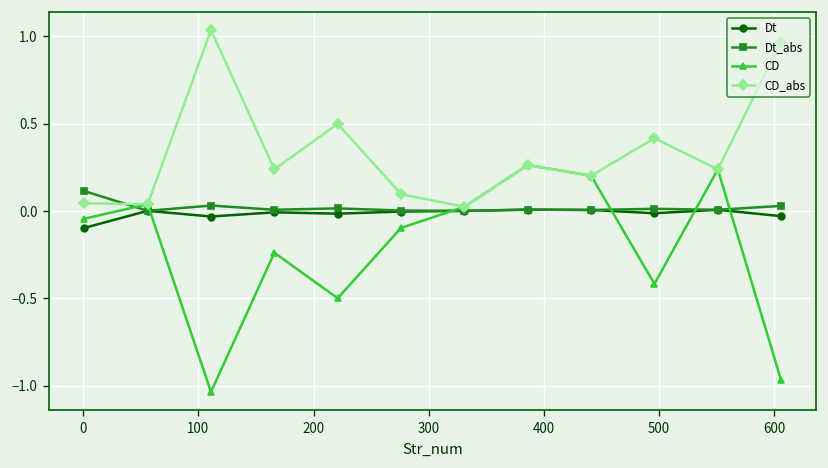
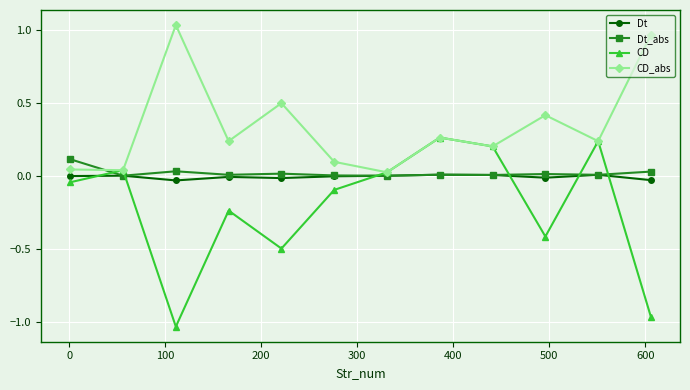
Dt, 0: -0.10 -> 0.00
